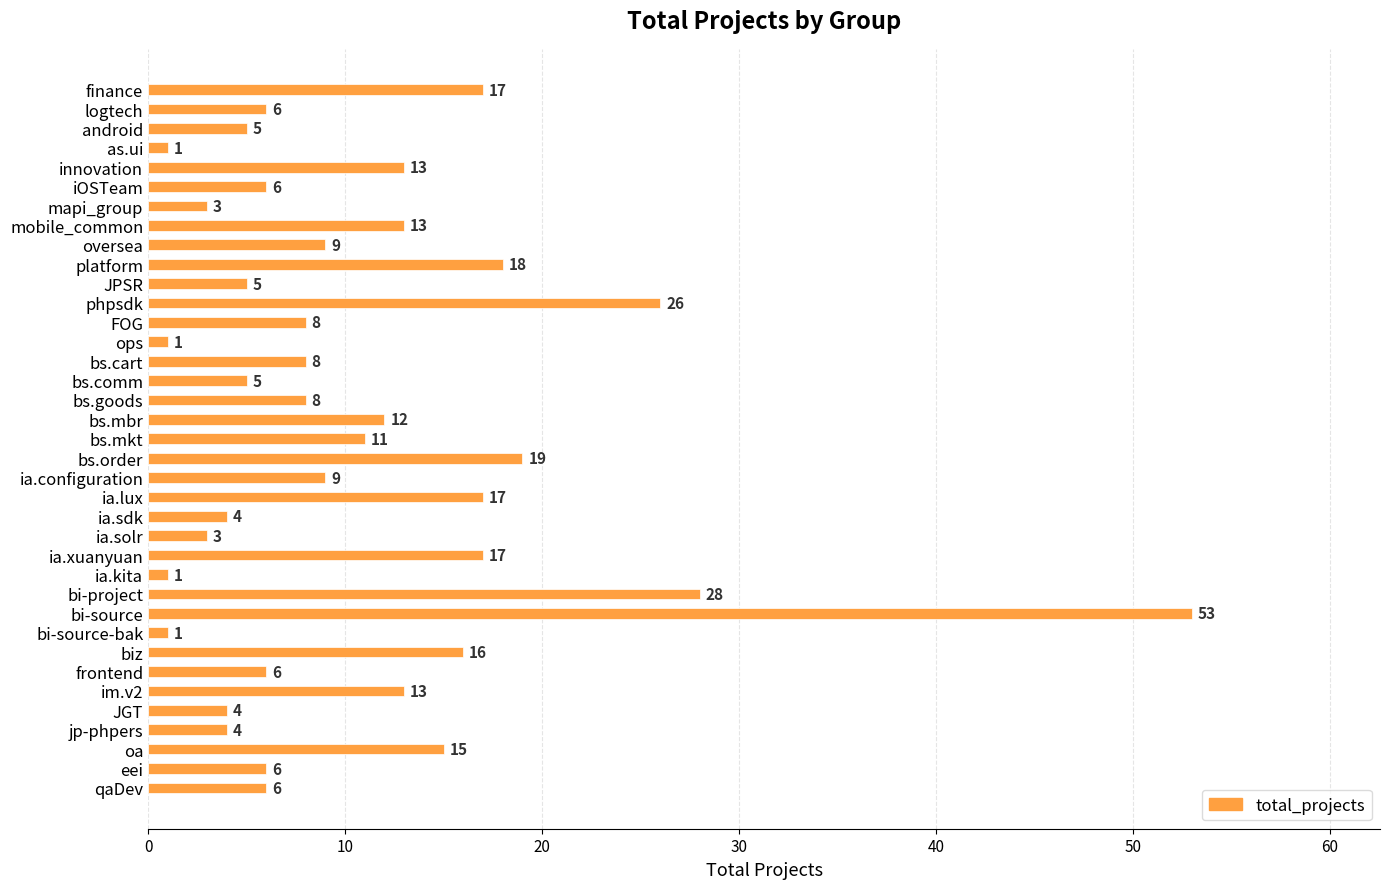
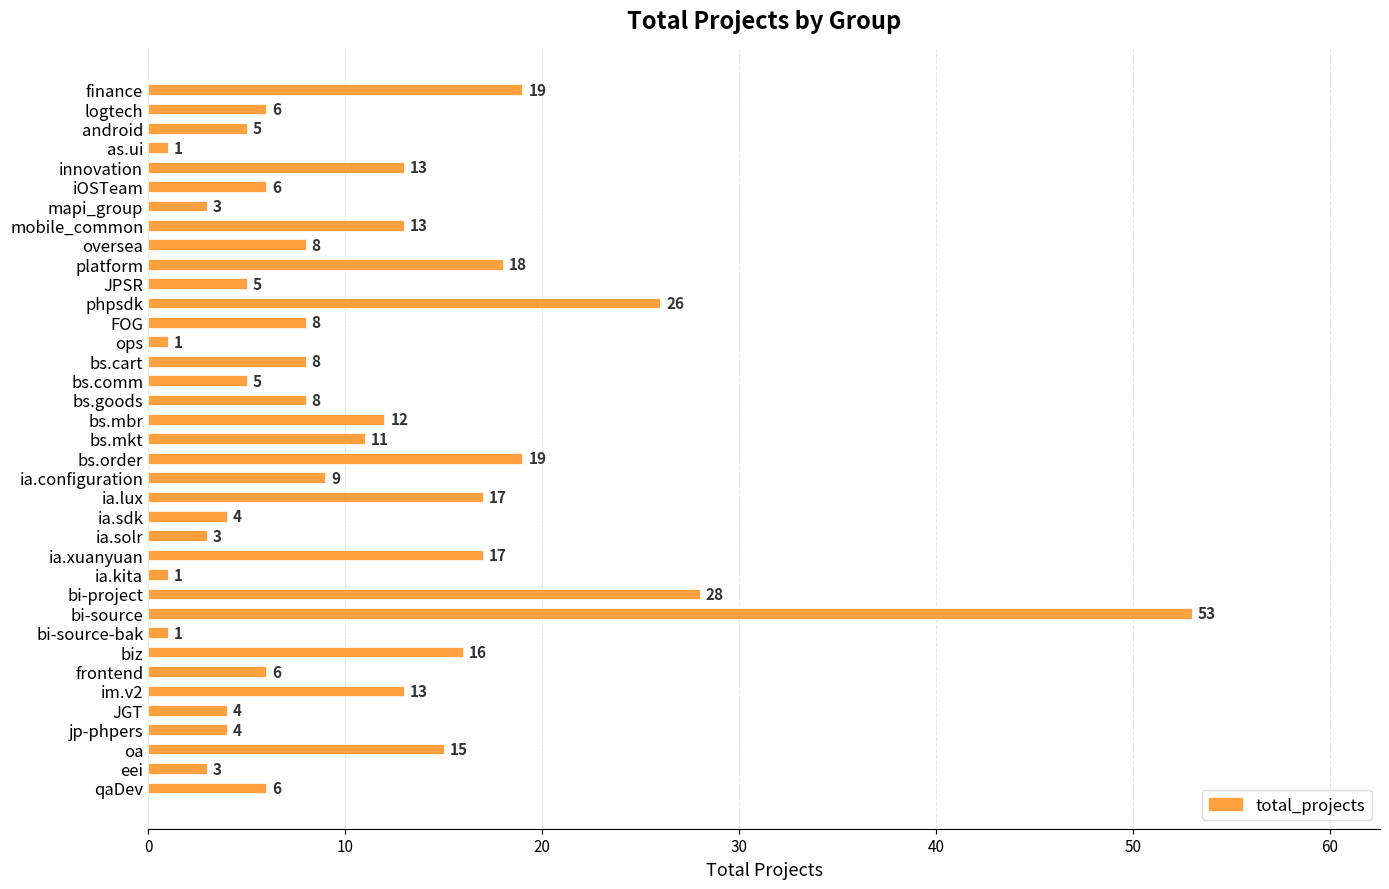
finance: 17 -> 19
oversea: 9 -> 8
eei: 6 -> 3
